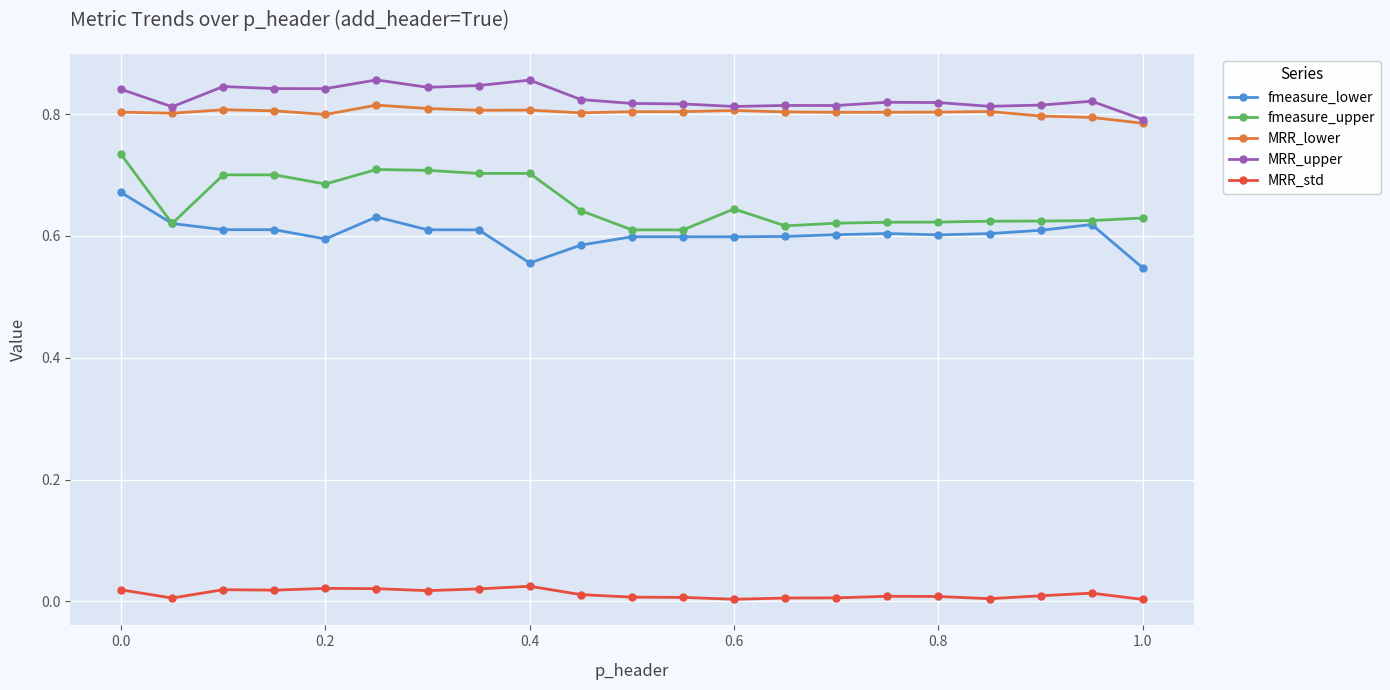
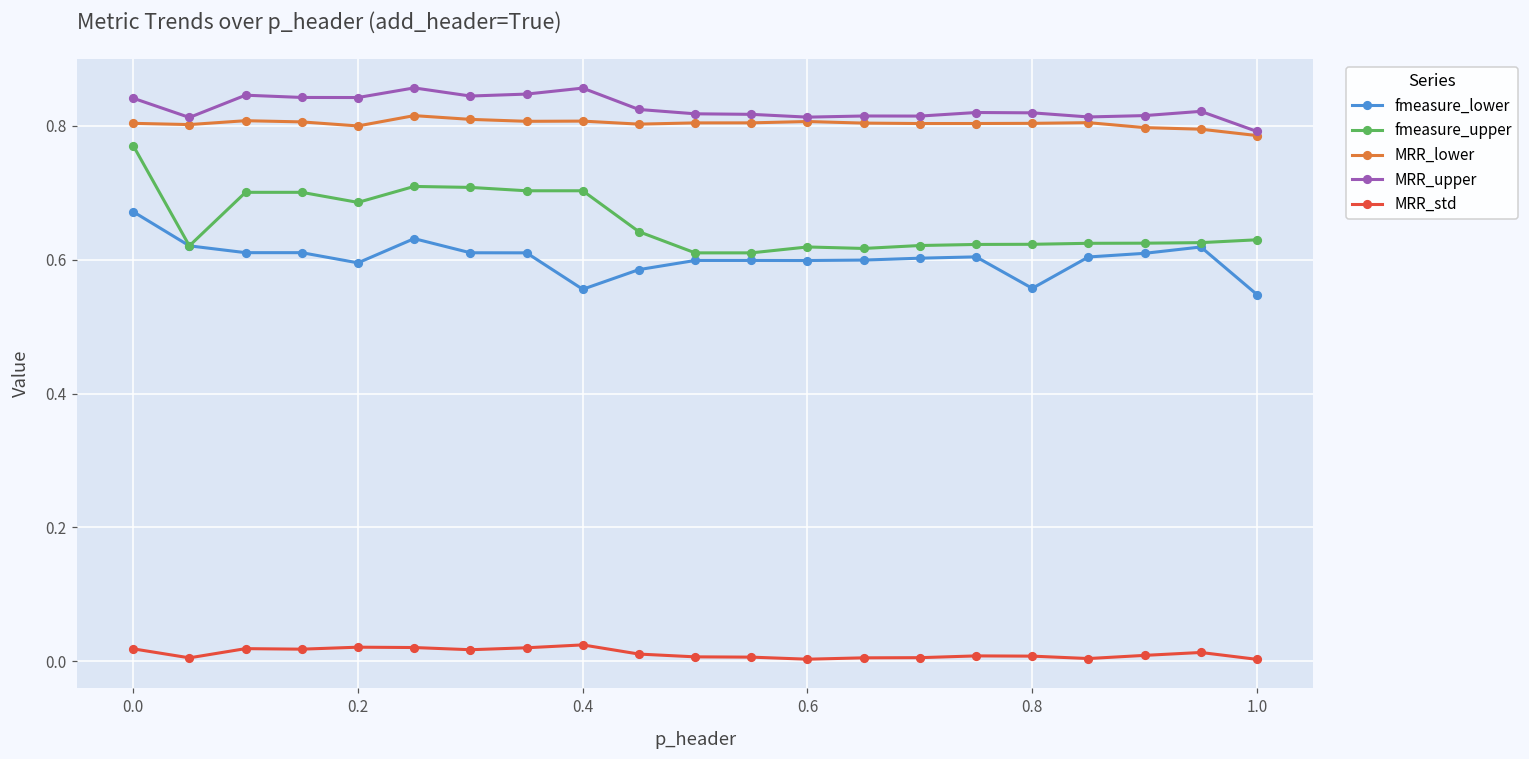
fmeasure_upper, 0.0: 0.73 -> 0.77
fmeasure_upper, 0.6: 0.64 -> 0.62
fmeasure_lower, 0.8: 0.60 -> 0.56
